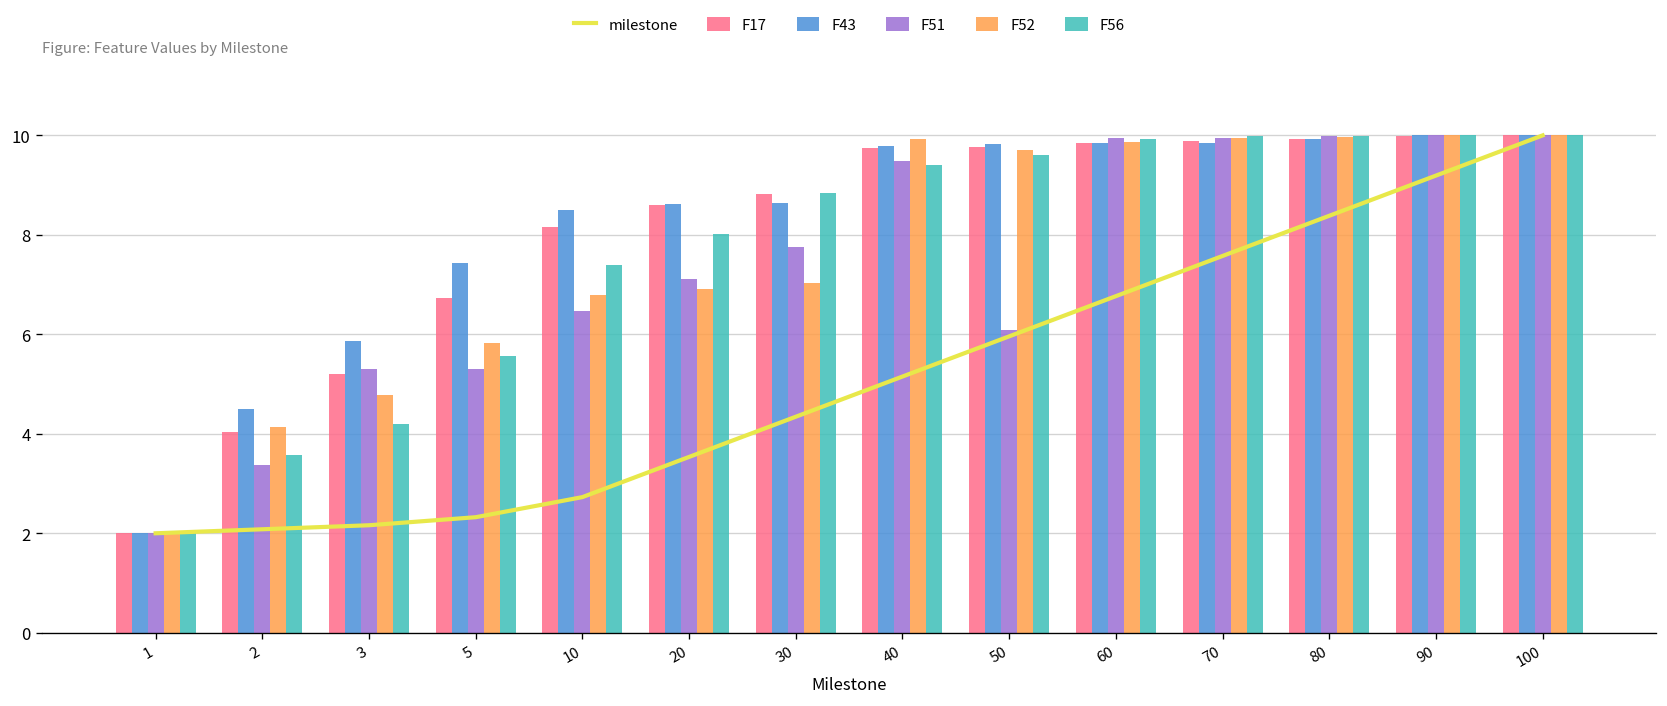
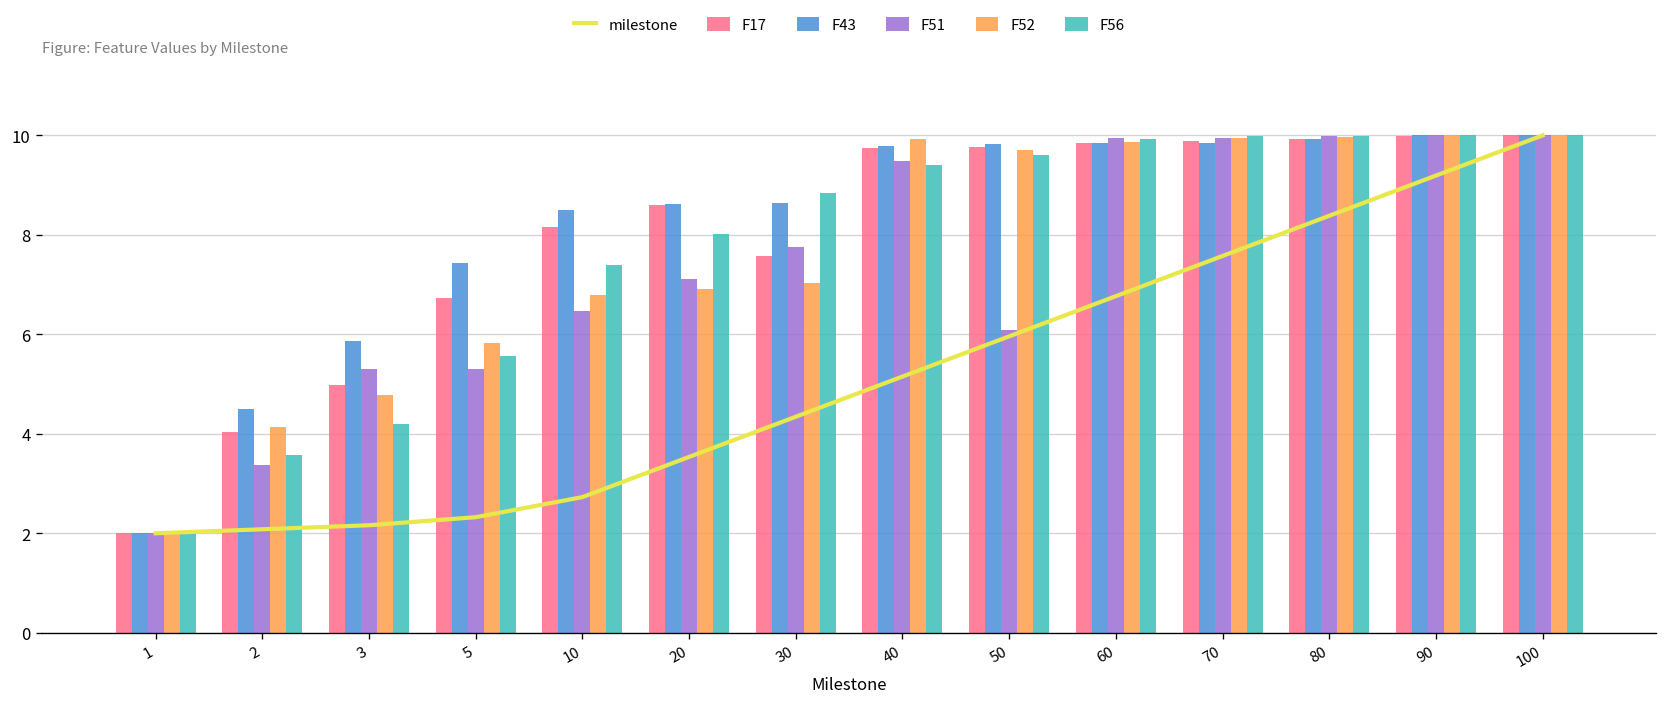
F17, 3: 5.2 -> 5.0
F17, 30: 8.8 -> 7.6
